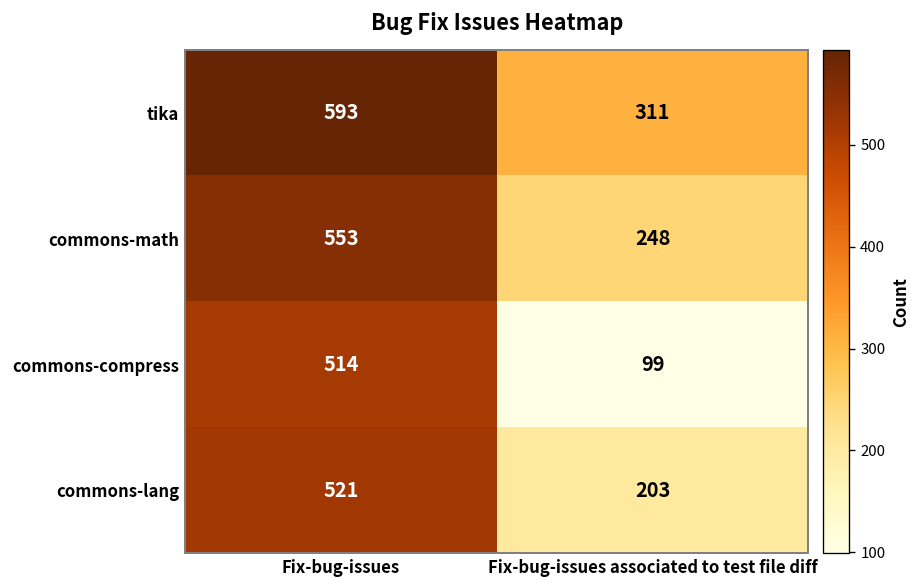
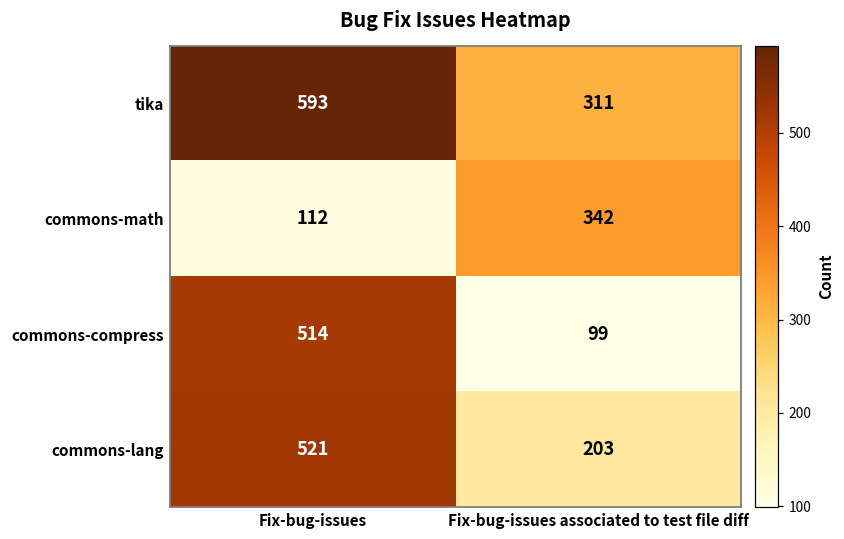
commons-math, Fix-bug-issues: 553 -> 112
commons-math, Fix-bug-issues associated to test file diff: 248 -> 342
